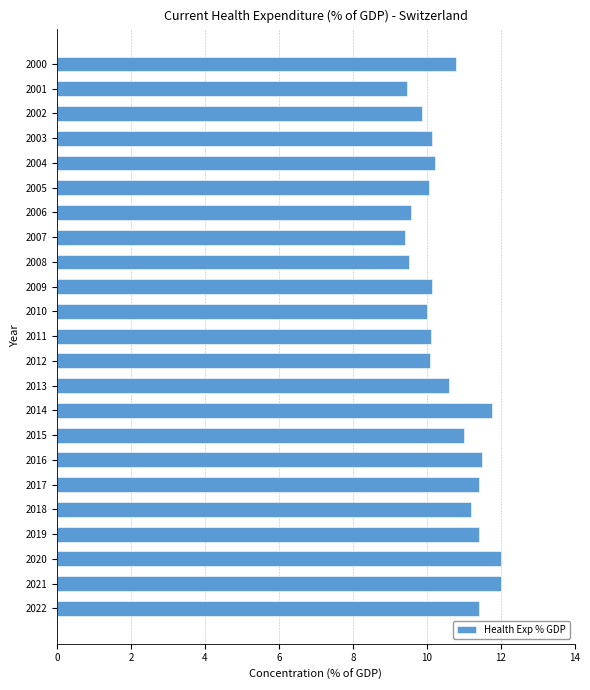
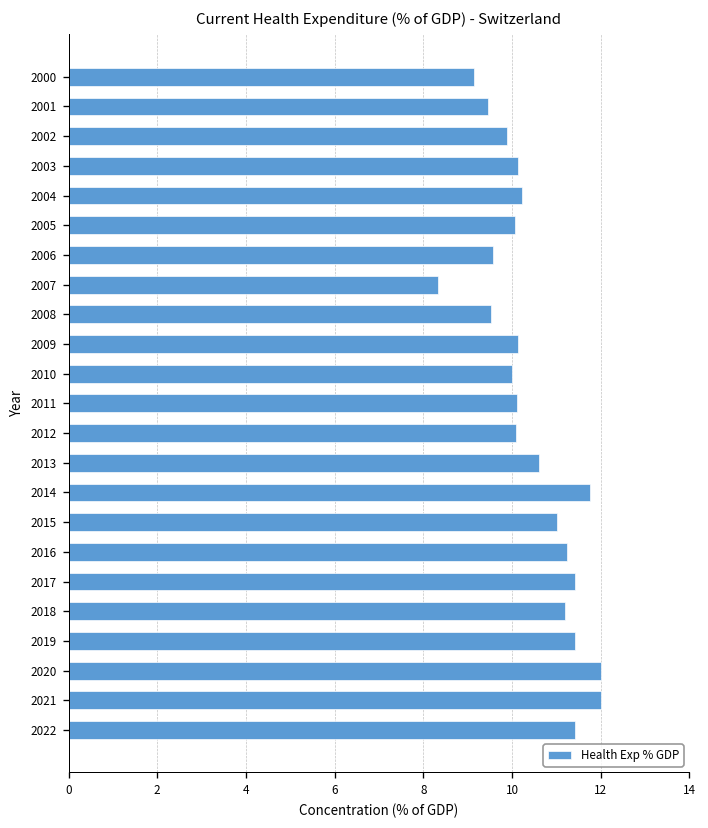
2000: 10.8 -> 9.1
2007: 9.4 -> 8.3
2016: 11.5 -> 11.2
